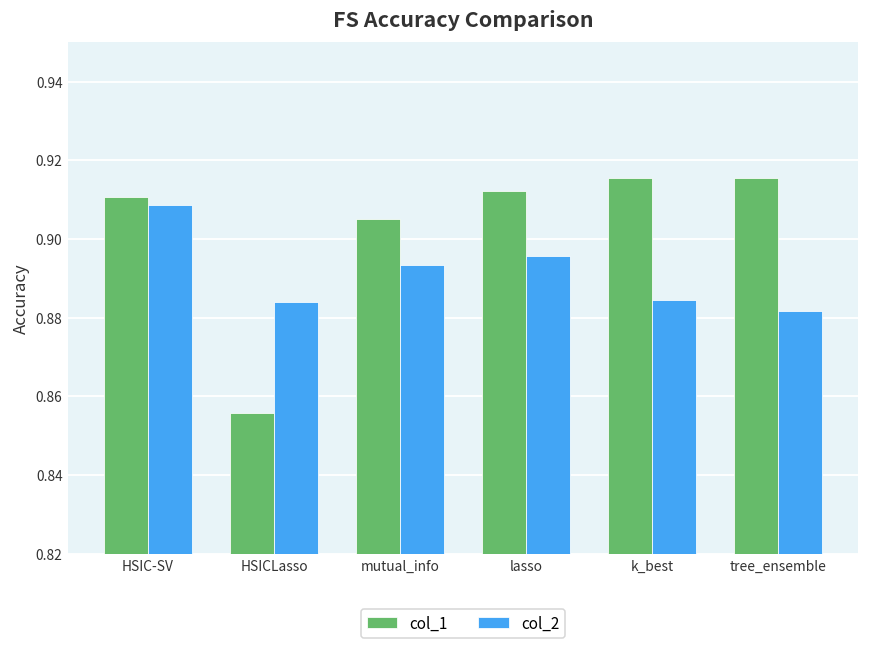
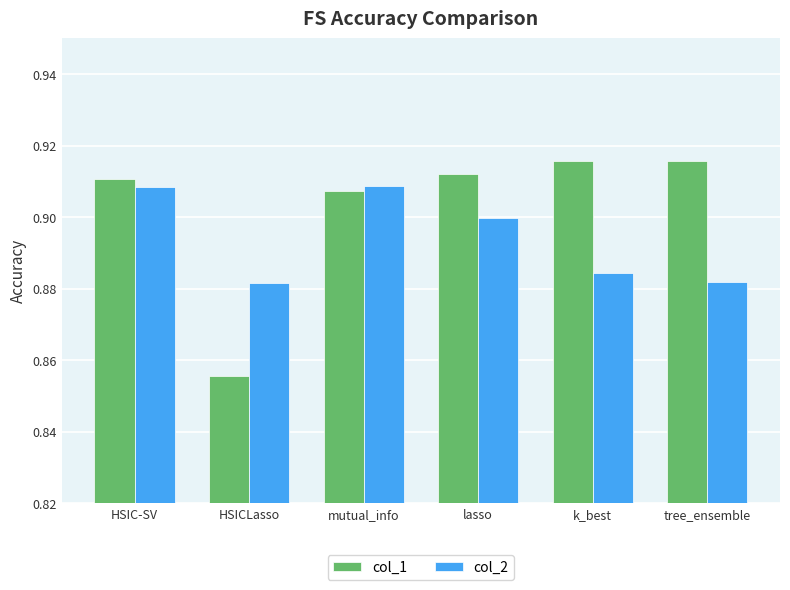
col_2, HSICLasso: 0.884 -> 0.882
col_1, mutual_info: 0.905 -> 0.907
col_2, mutual_info: 0.893 -> 0.909
col_2, lasso: 0.896 -> 0.900
